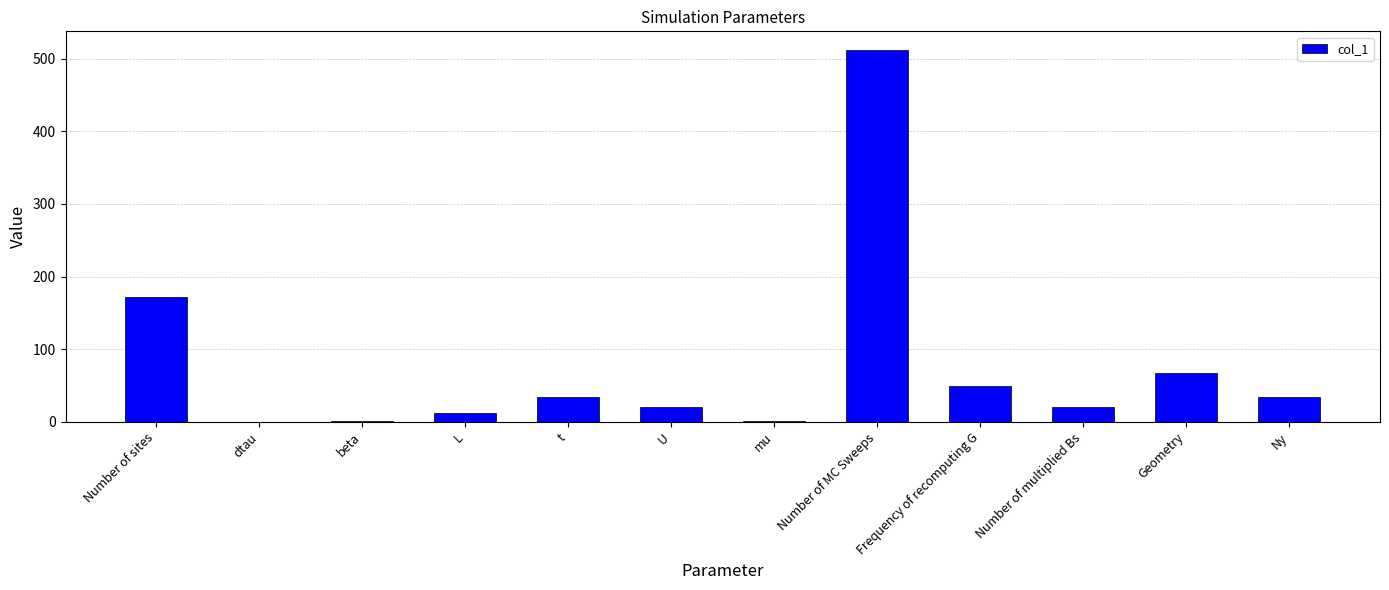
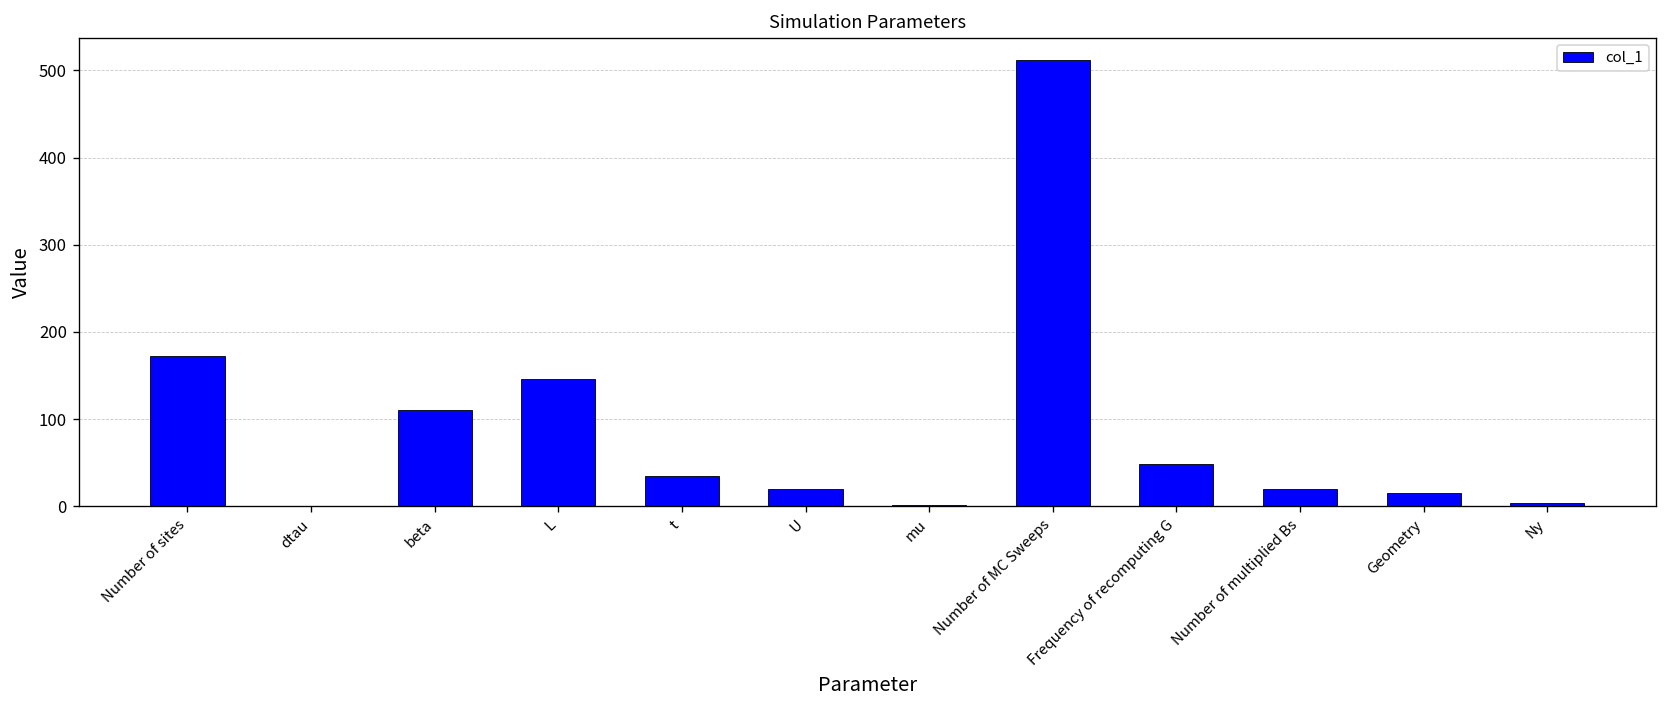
beta: 0 -> 110
L: 10 -> 150
Geometry: 70 -> 20
Ny: 30 -> 0
